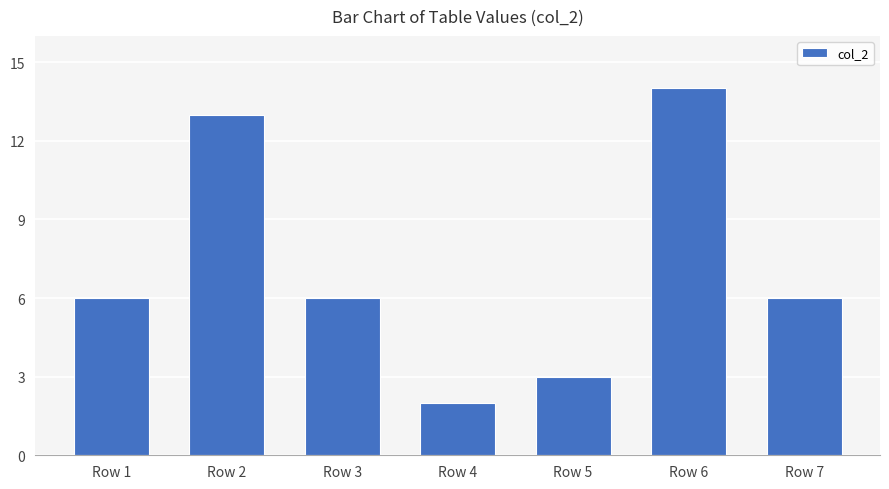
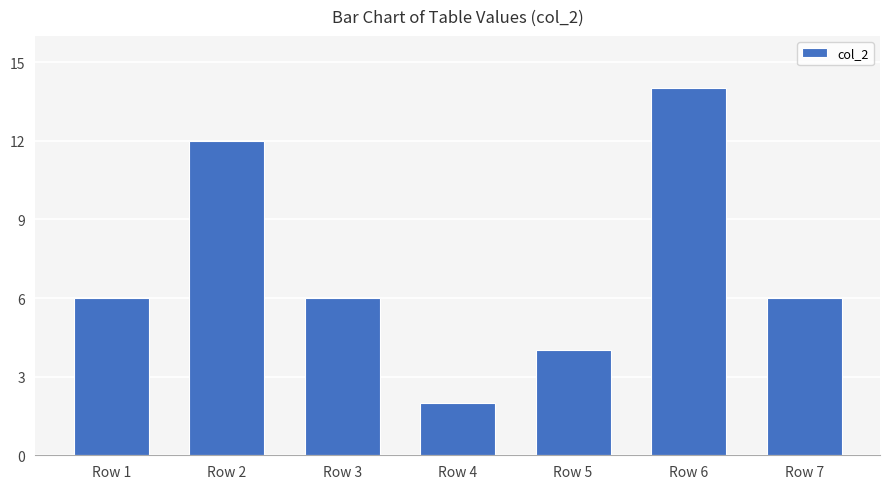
Row 2: 13 -> 12
Row 5: 3 -> 4
